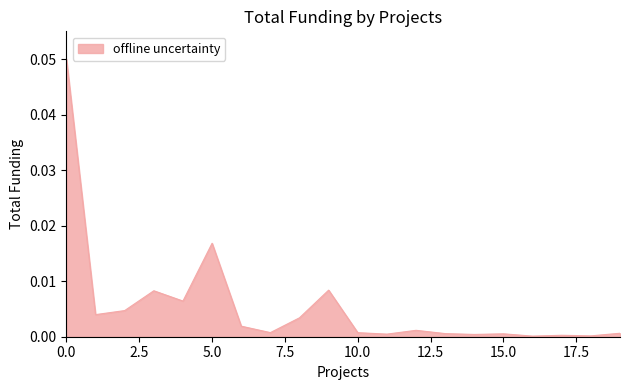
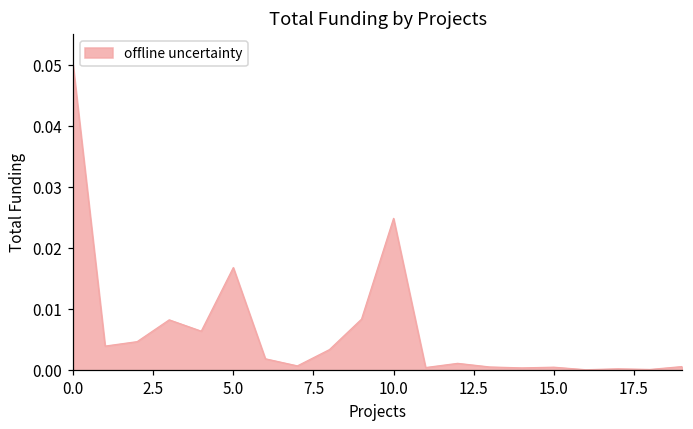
10.0: 0.001 -> 0.025
